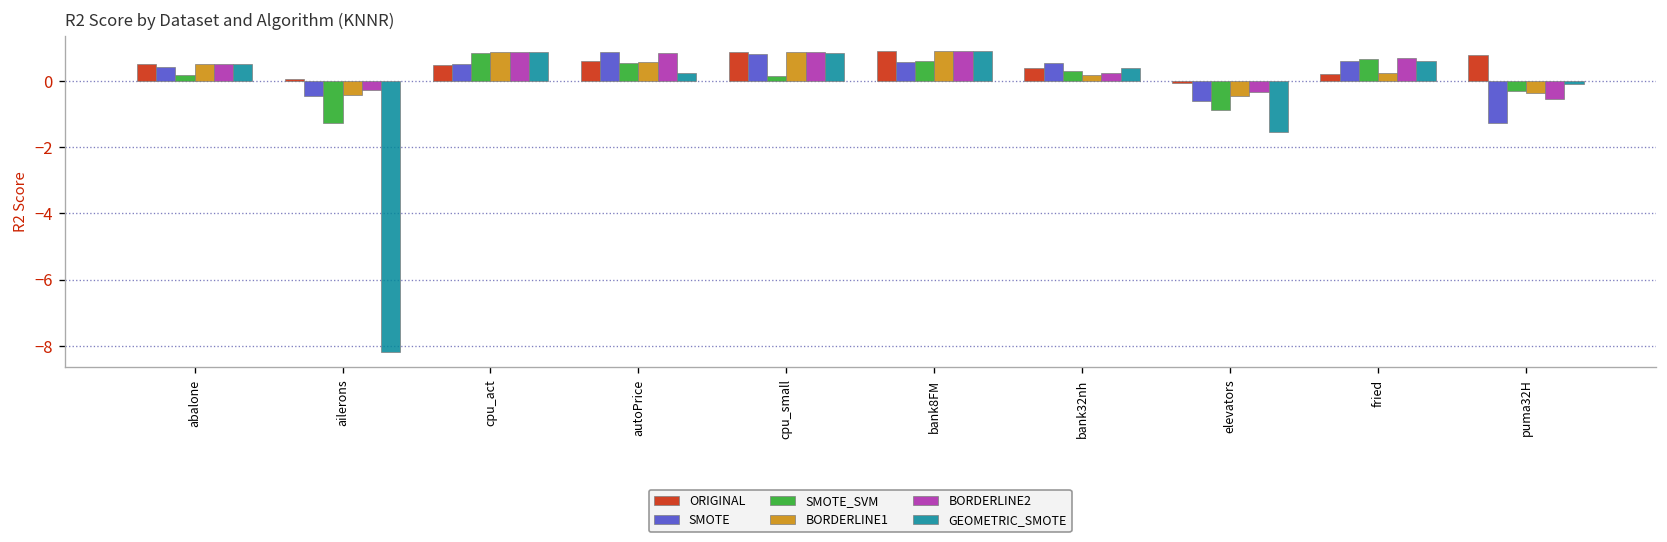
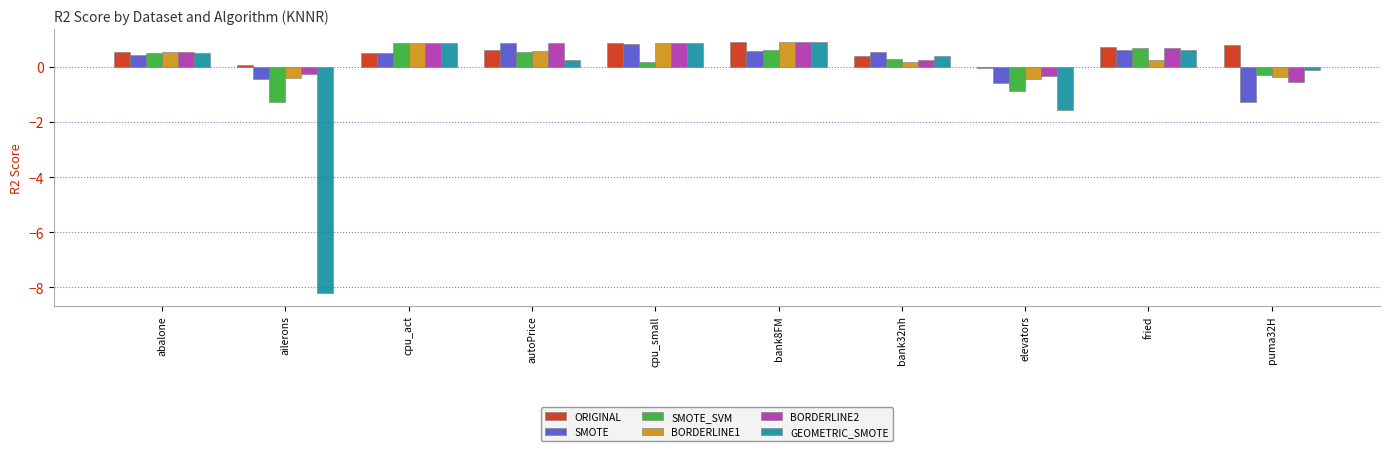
SMOTE_SVM, abalone: 0.2 -> 0.5
ORIGINAL, fried: 0.2 -> 0.7
